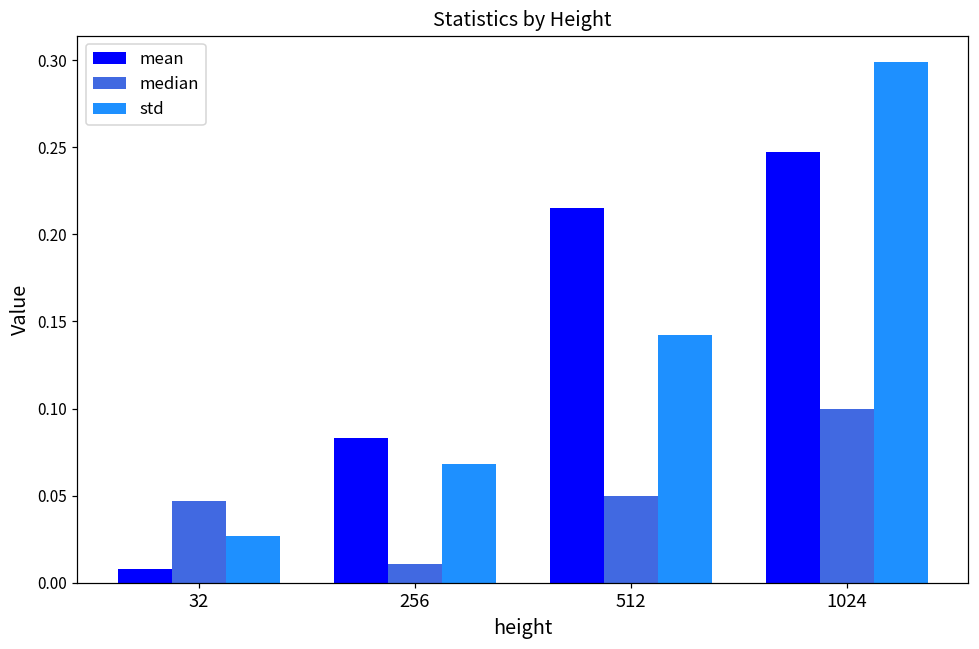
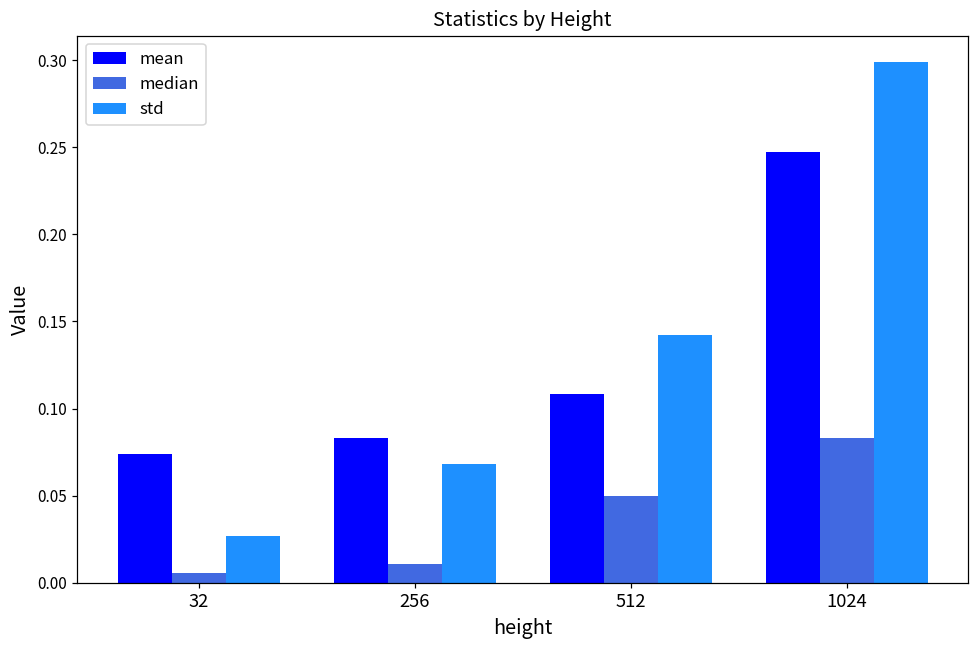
mean, 32: 0.008 -> 0.074
median, 32: 0.047 -> 0.005
mean, 512: 0.215 -> 0.108
median, 1024: 0.100 -> 0.083
